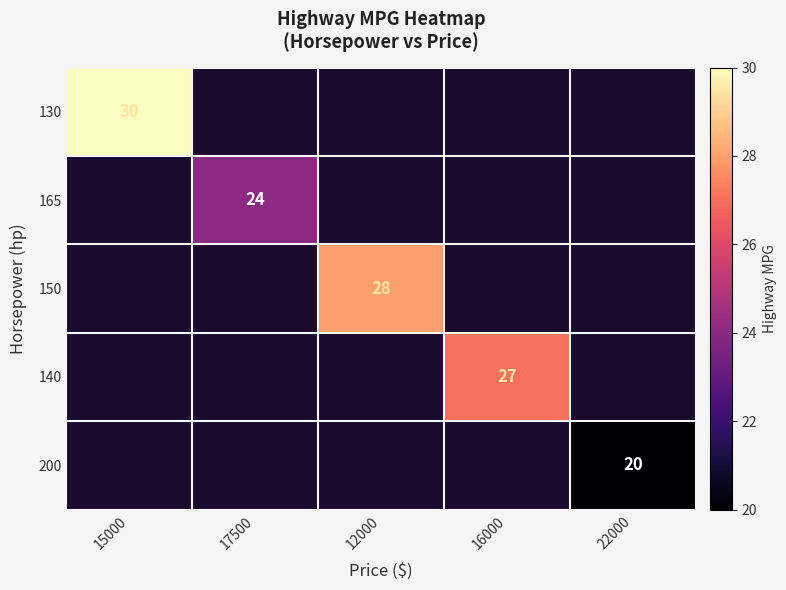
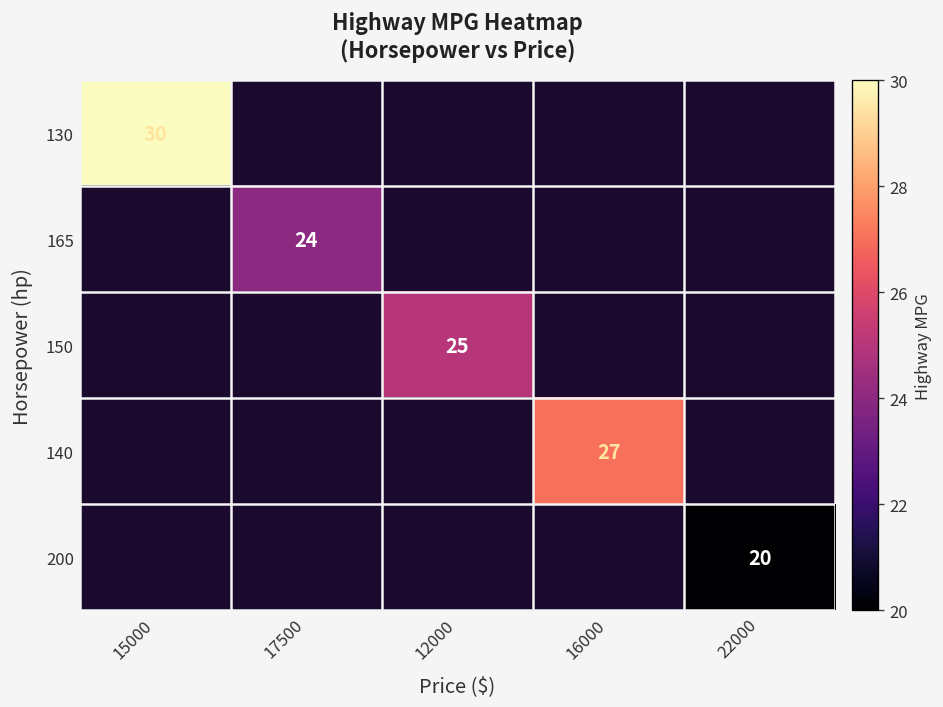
150, 12000: 28 -> 25
